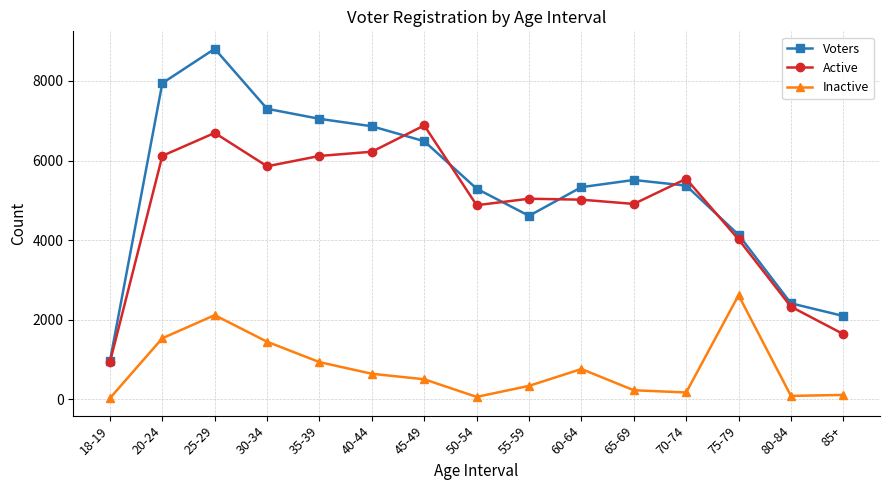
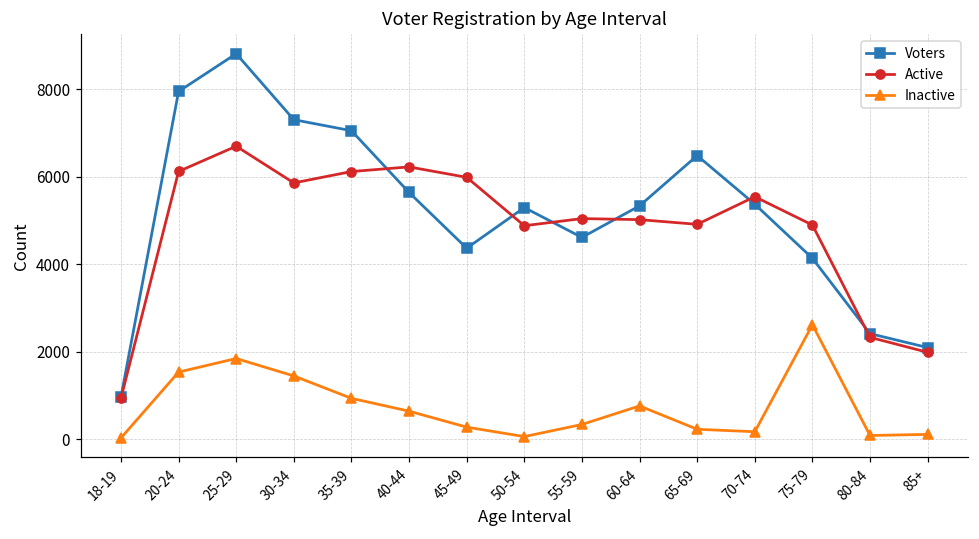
Inactive, 25-29: 2100 -> 1800
Voters, 40-44: 6900 -> 5600
Voters, 45-49: 6500 -> 4400
Active, 45-49: 6900 -> 6000
Inactive, 45-49: 500 -> 300
Voters, 65-69: 5500 -> 6500
Active, 75-79: 4000 -> 4900
Active, 85+: 1600 -> 2000
